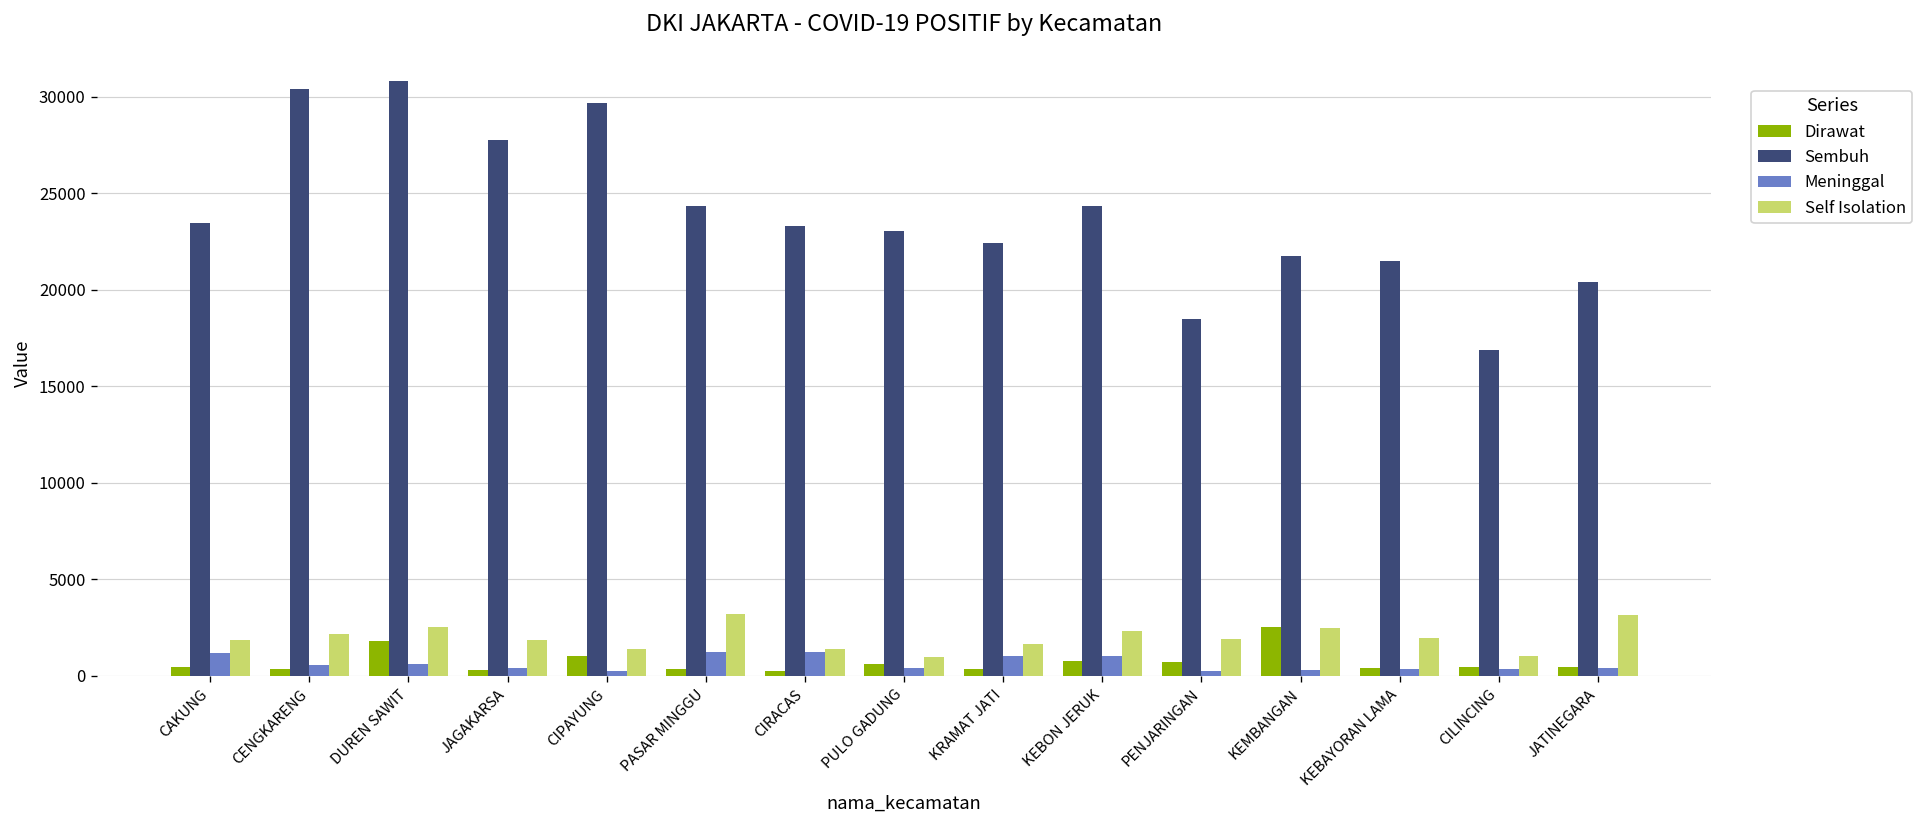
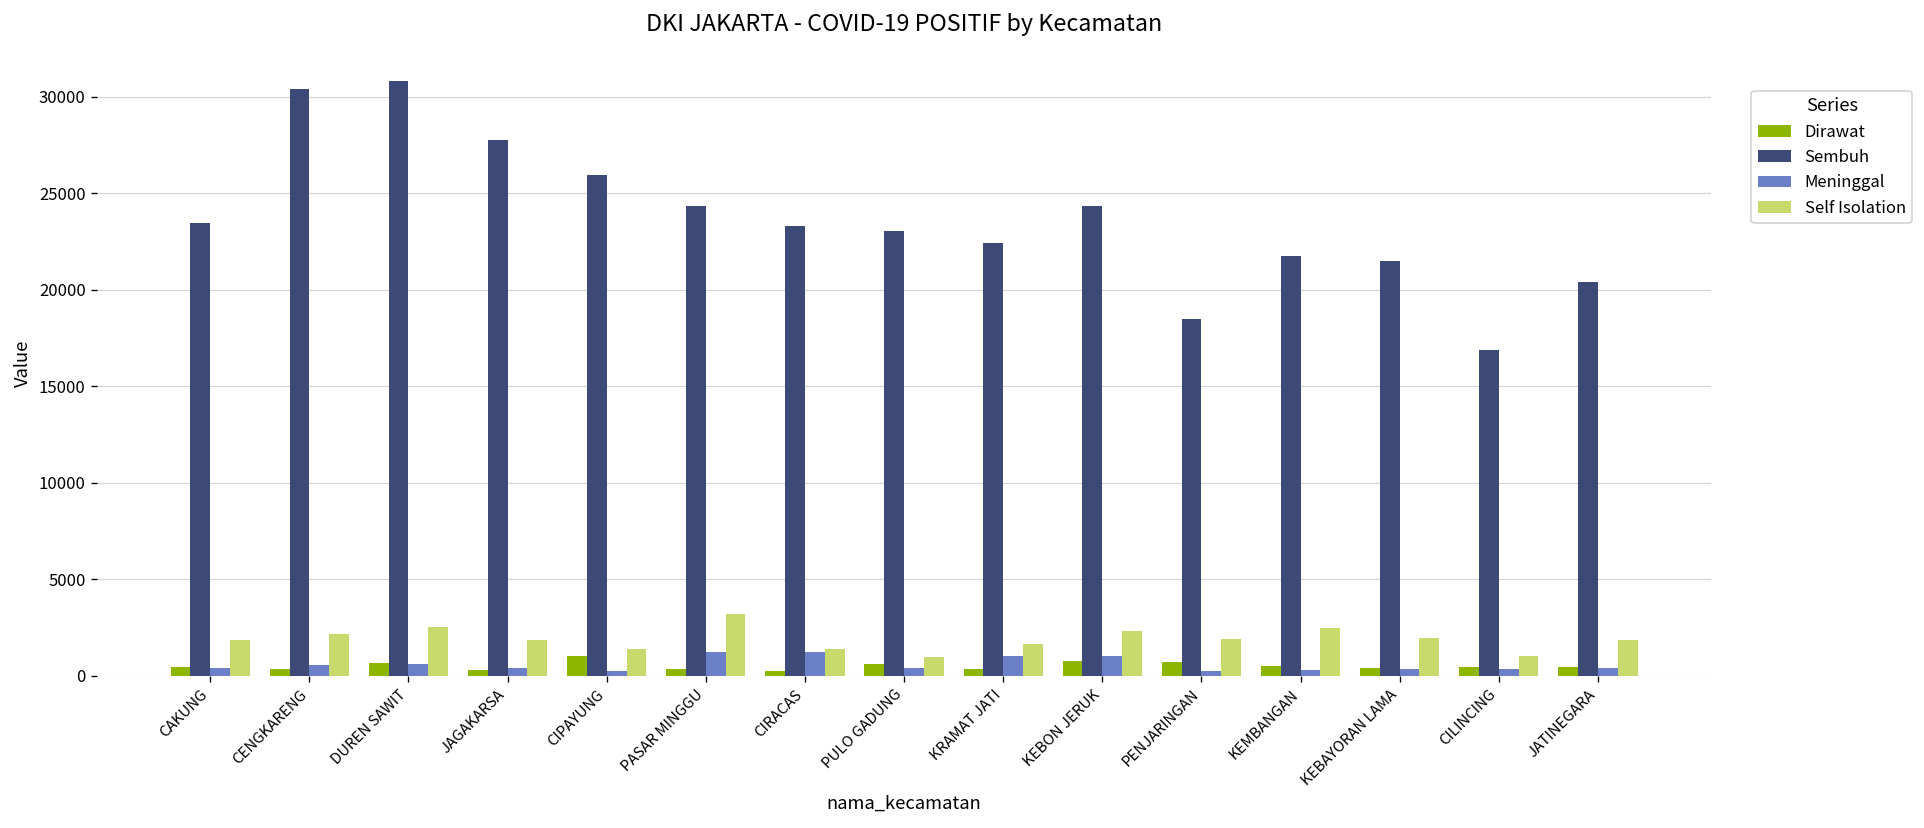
Meninggal, CAKUNG: 1200 -> 400
Dirawat, DUREN SAWIT: 1800 -> 700
Sembuh, CIPAYUNG: 29700 -> 26000
Dirawat, KEMBANGAN: 2500 -> 500
Self Isolation, JATINEGARA: 3100 -> 1900
